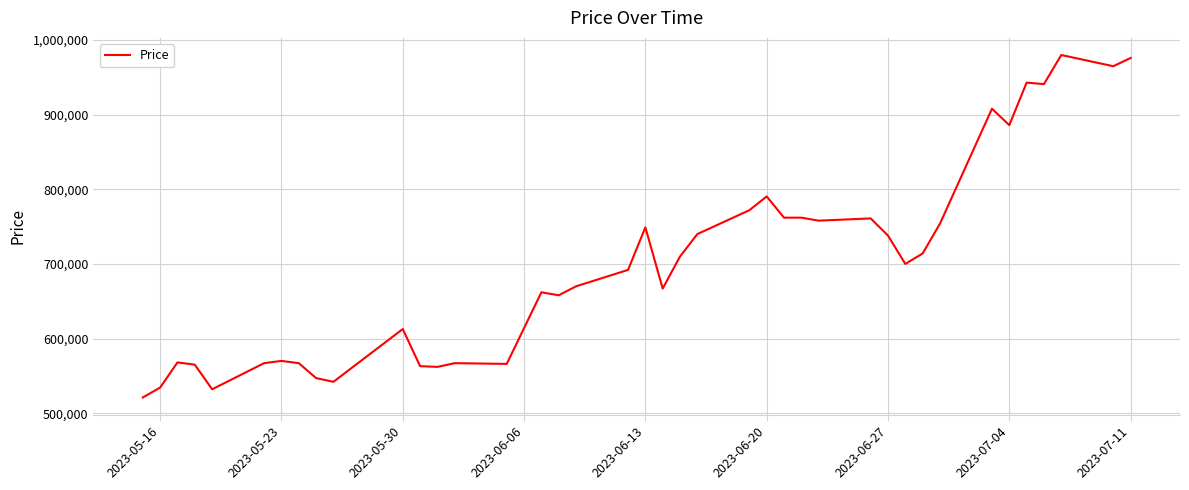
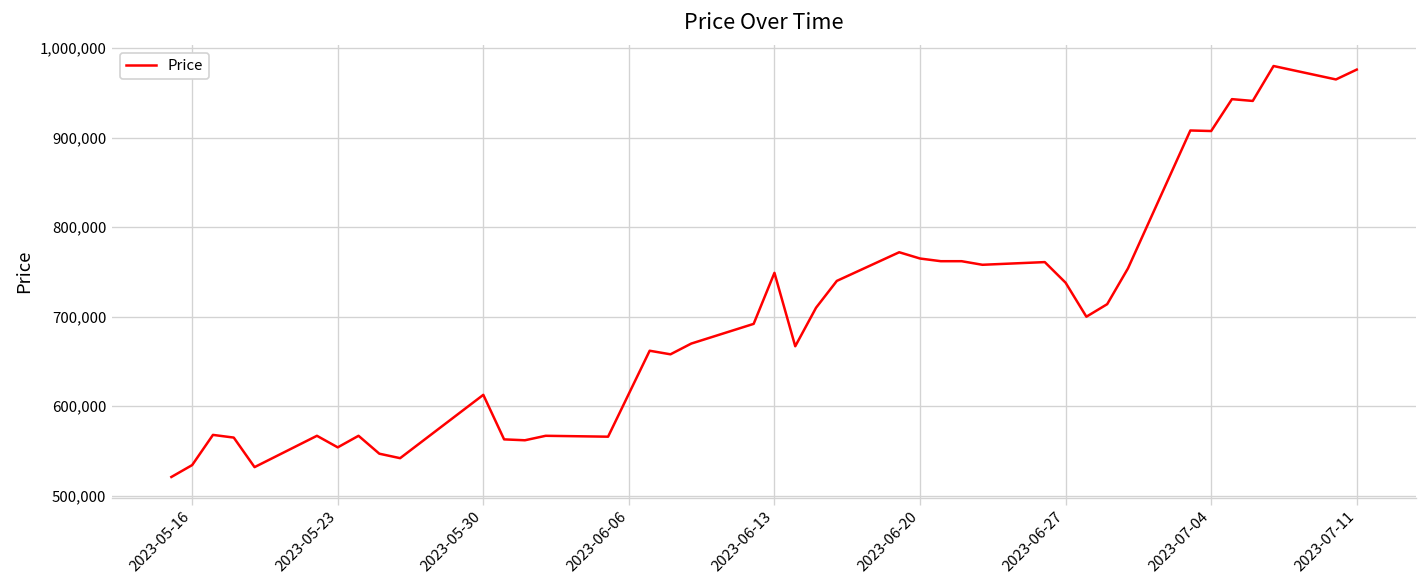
2023-05-23: 570,000 -> 550,000
2023-06-20: 790,000 -> 770,000
2023-07-04: 890,000 -> 910,000
